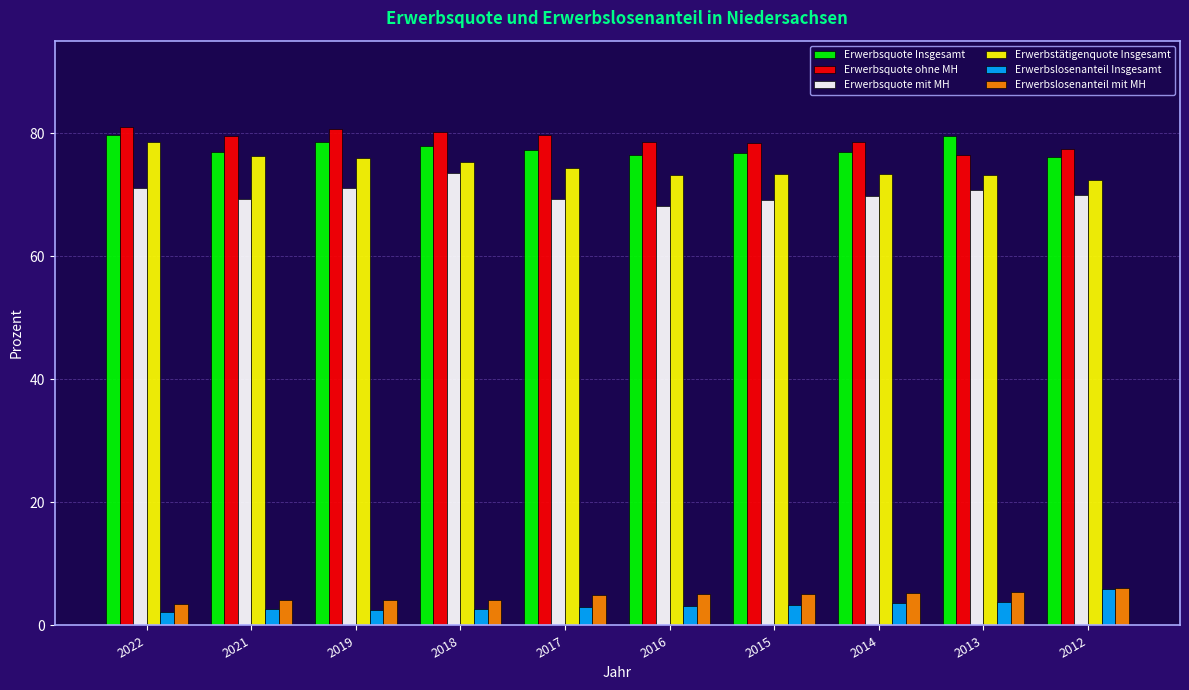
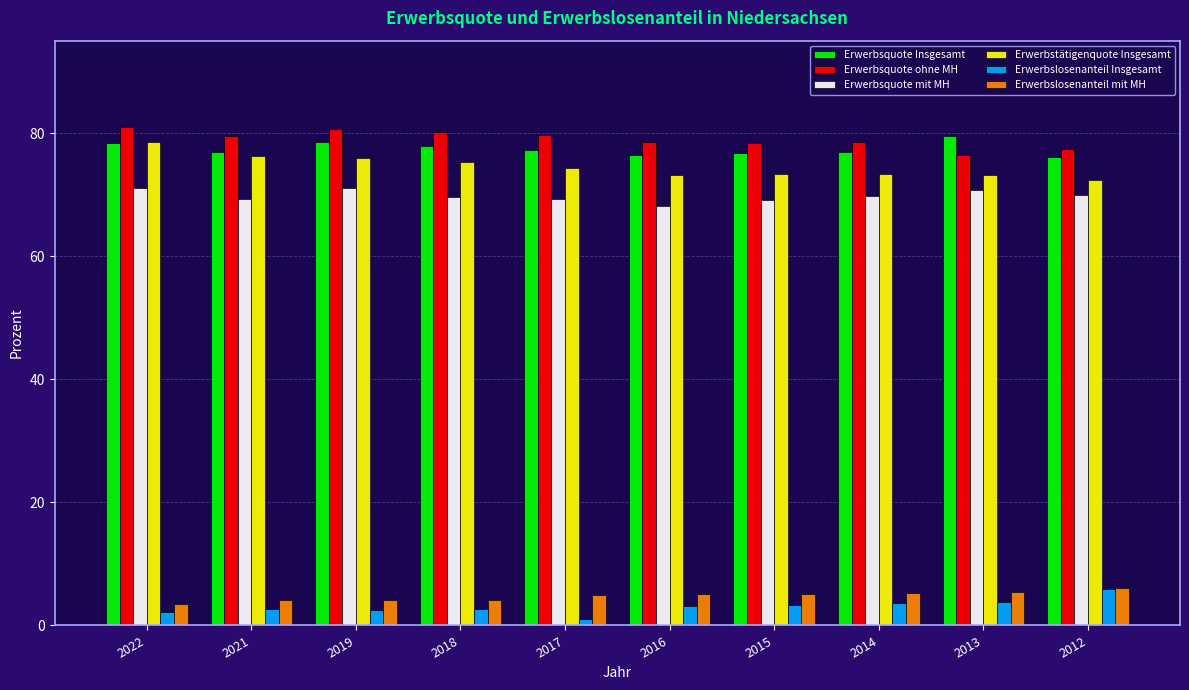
Erwerbsquote Insgesamt, 2022: 80 -> 78
Erwerbsquote mit MH, 2018: 74 -> 70
Erwerbslosenanteil Insgesamt, 2017: 3 -> 1
